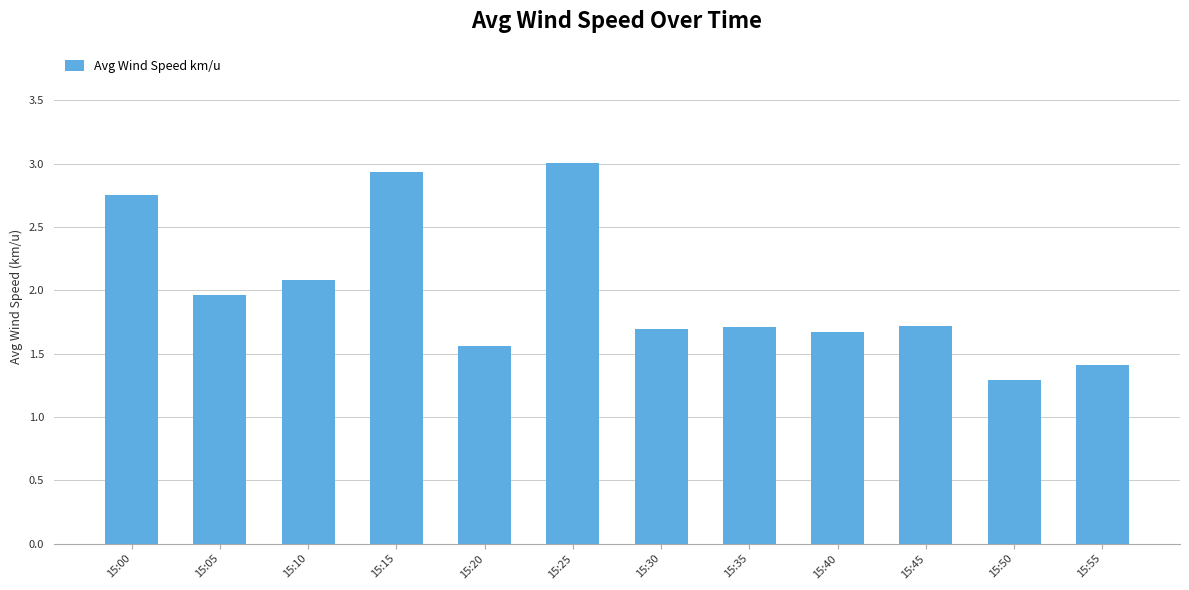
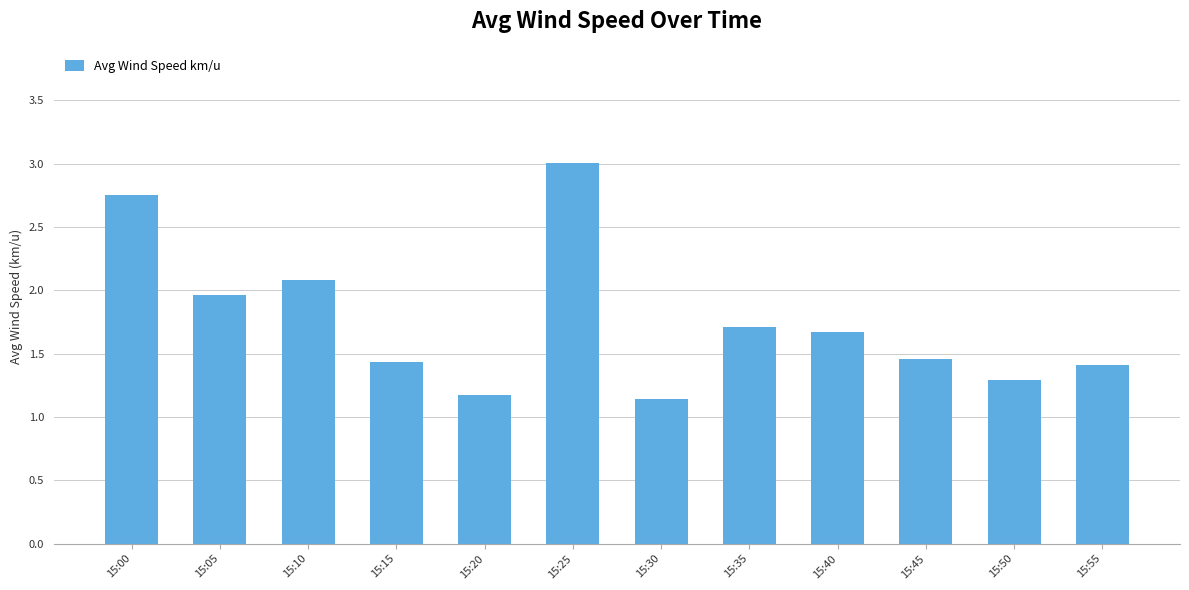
15:15: 2.94 -> 1.44
15:20: 1.56 -> 1.17
15:30: 1.70 -> 1.14
15:45: 1.72 -> 1.46
